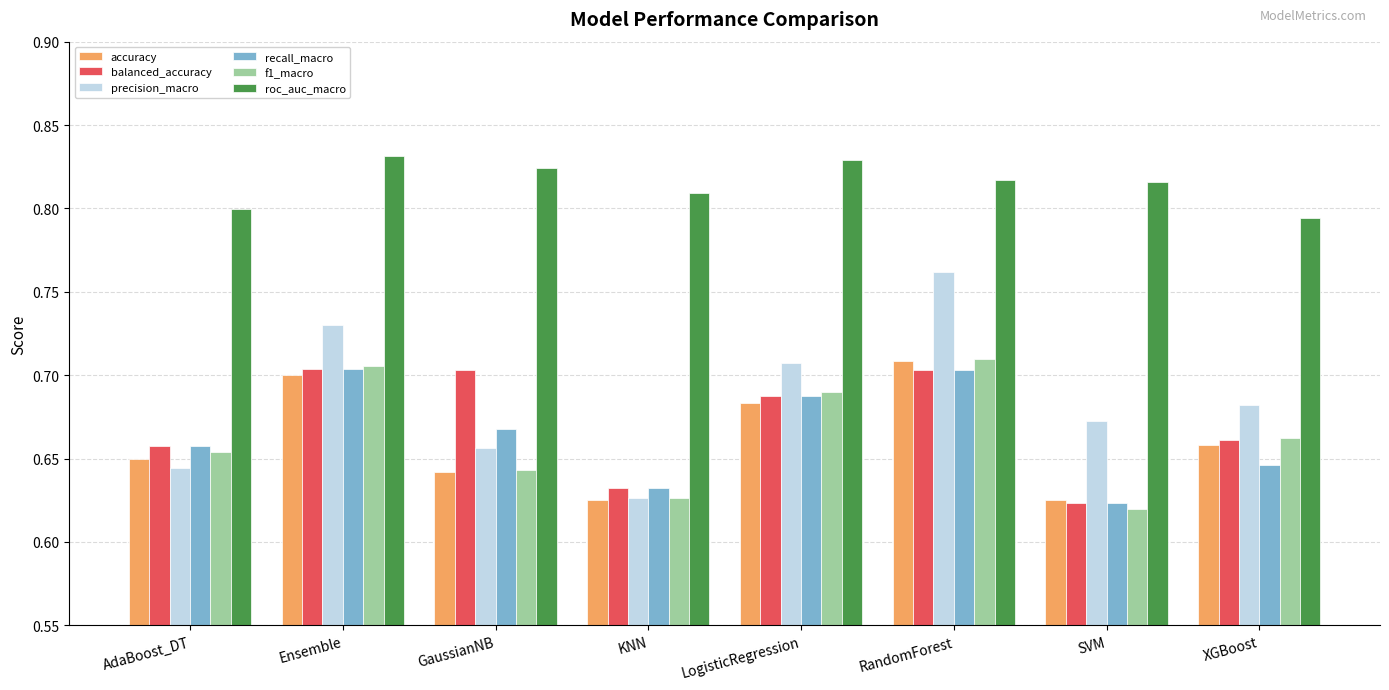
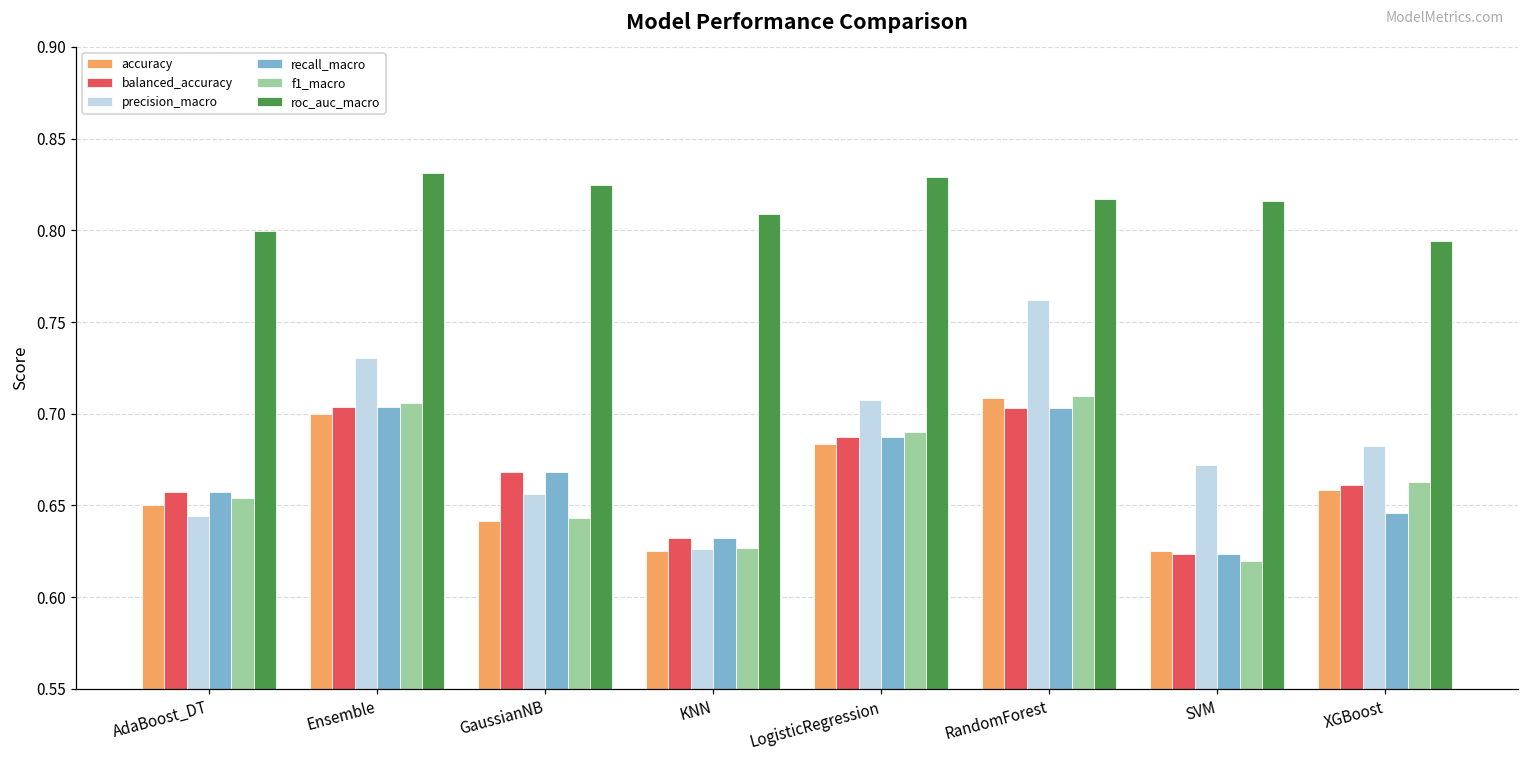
balanced_accuracy, GaussianNB: 0.703 -> 0.668
